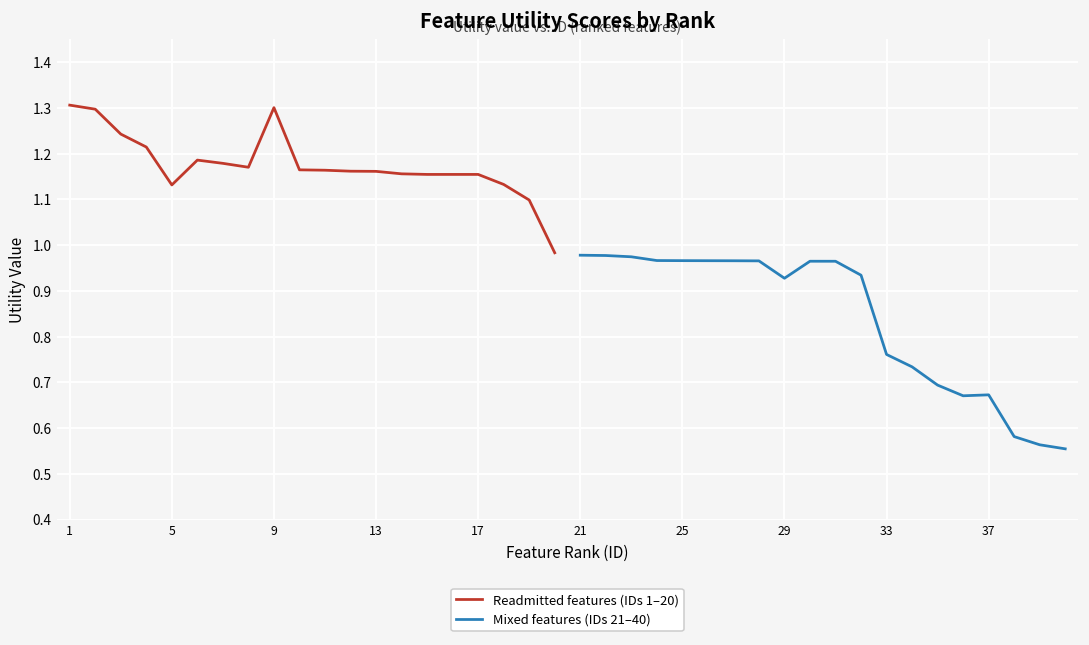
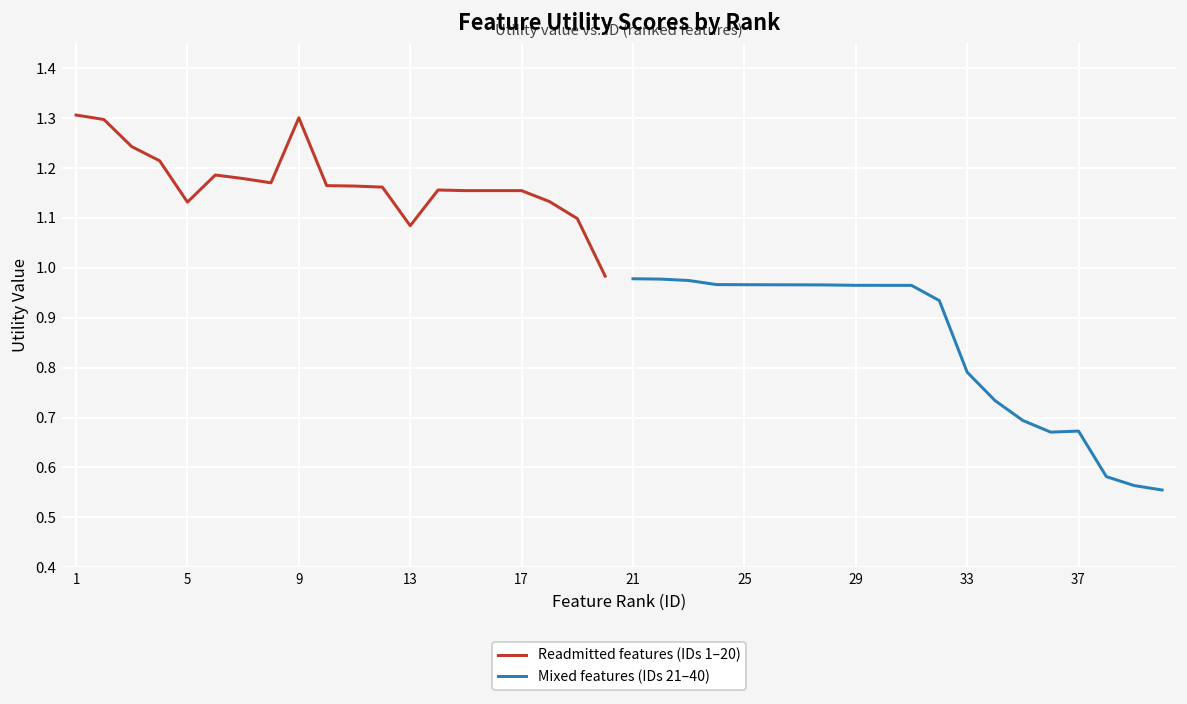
Readmitted features (IDs 1–20), 13: 1.16 -> 1.08
Mixed features (IDs 21–40), 29: 0.93 -> 0.96
Mixed features (IDs 21–40), 33: 0.76 -> 0.79
